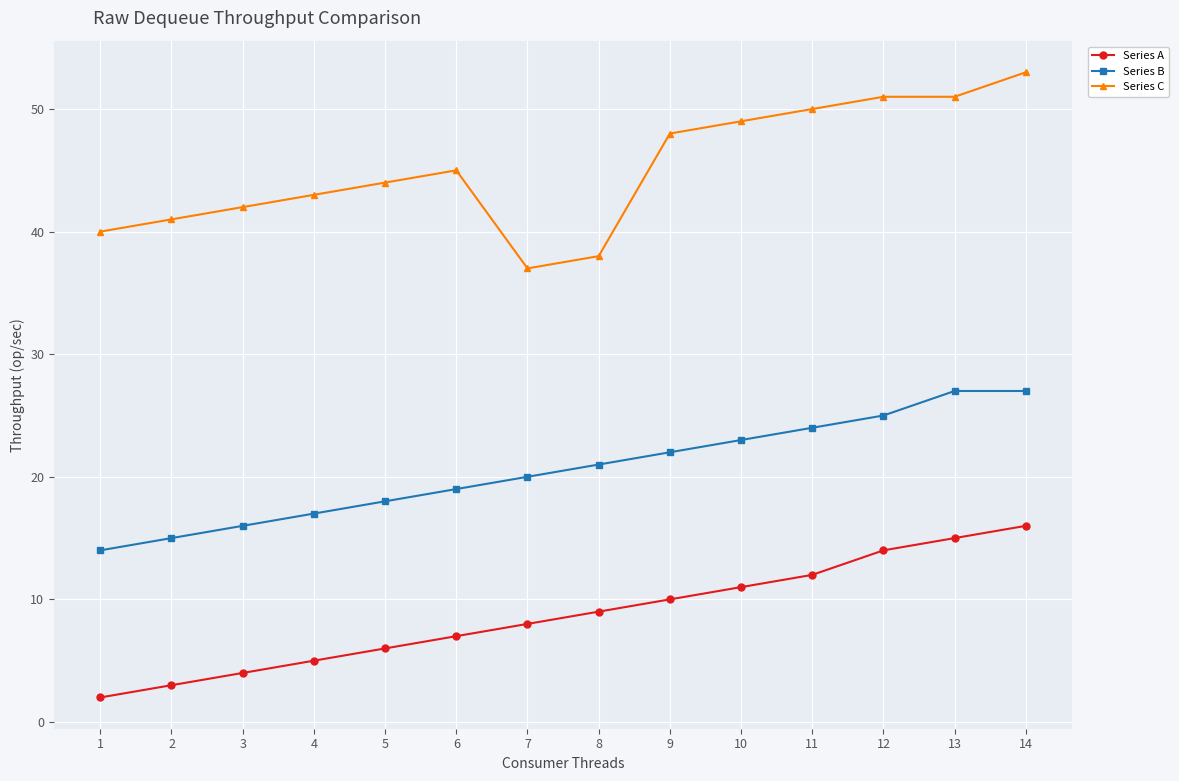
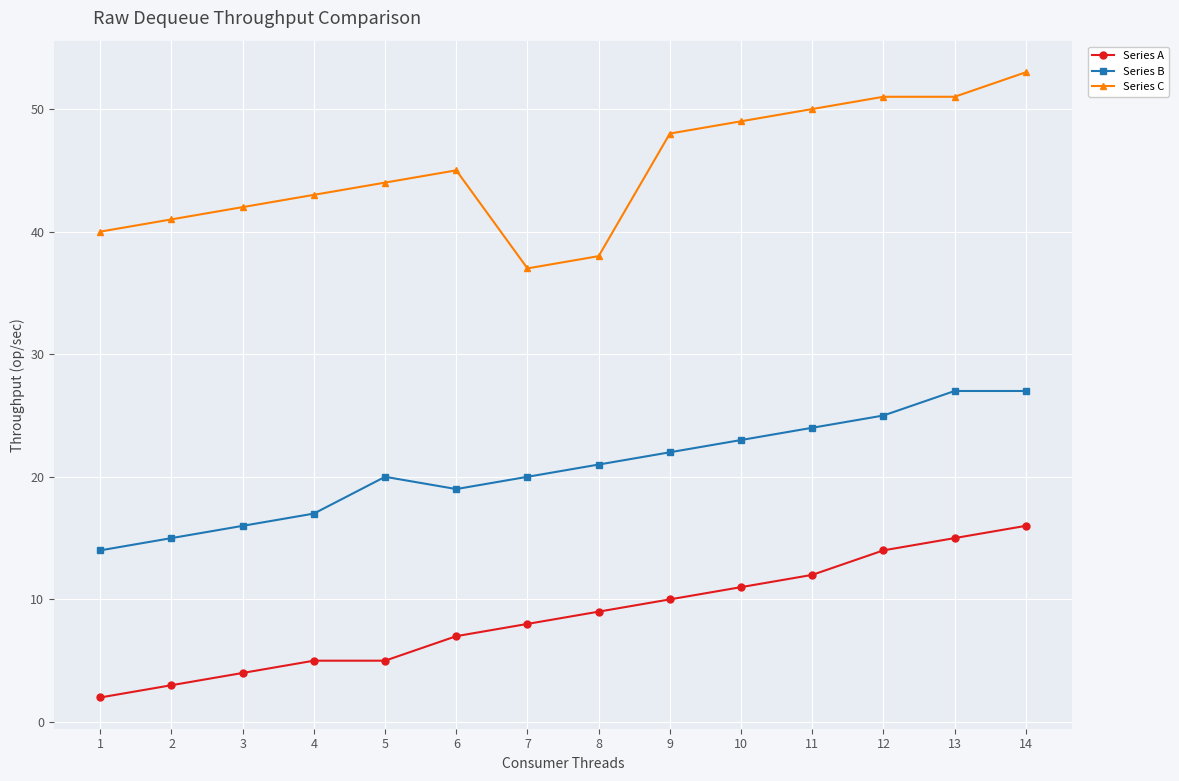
Series A, 5: 6 -> 5
Series B, 5: 18 -> 20
